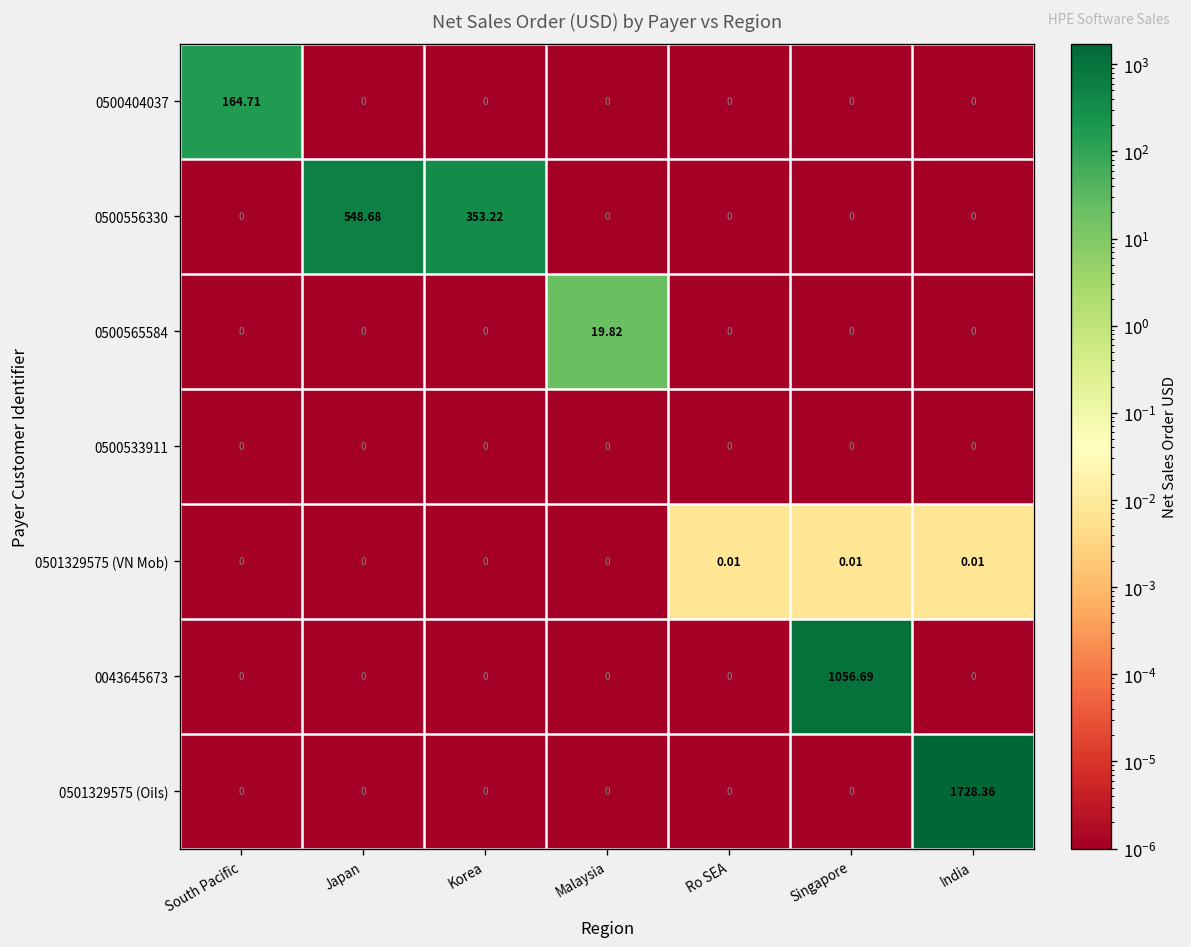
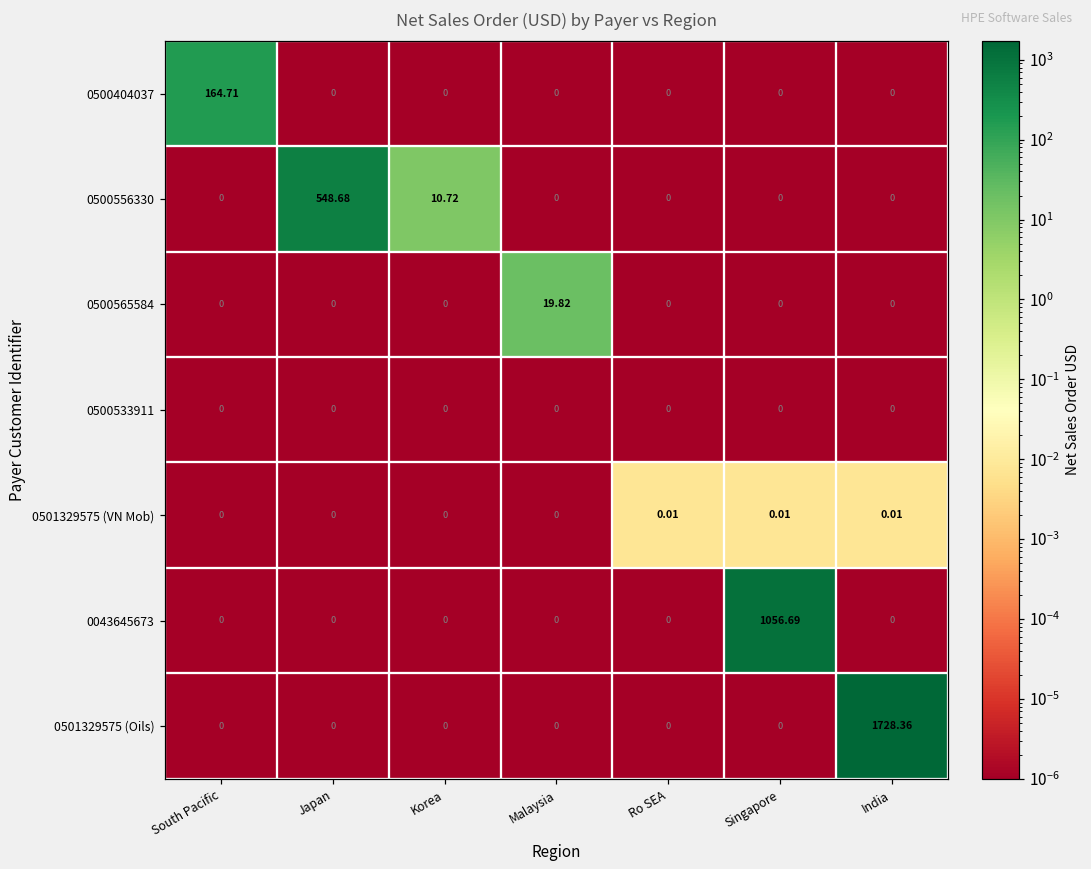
0500556330, Korea: 353.22 -> 10.72
